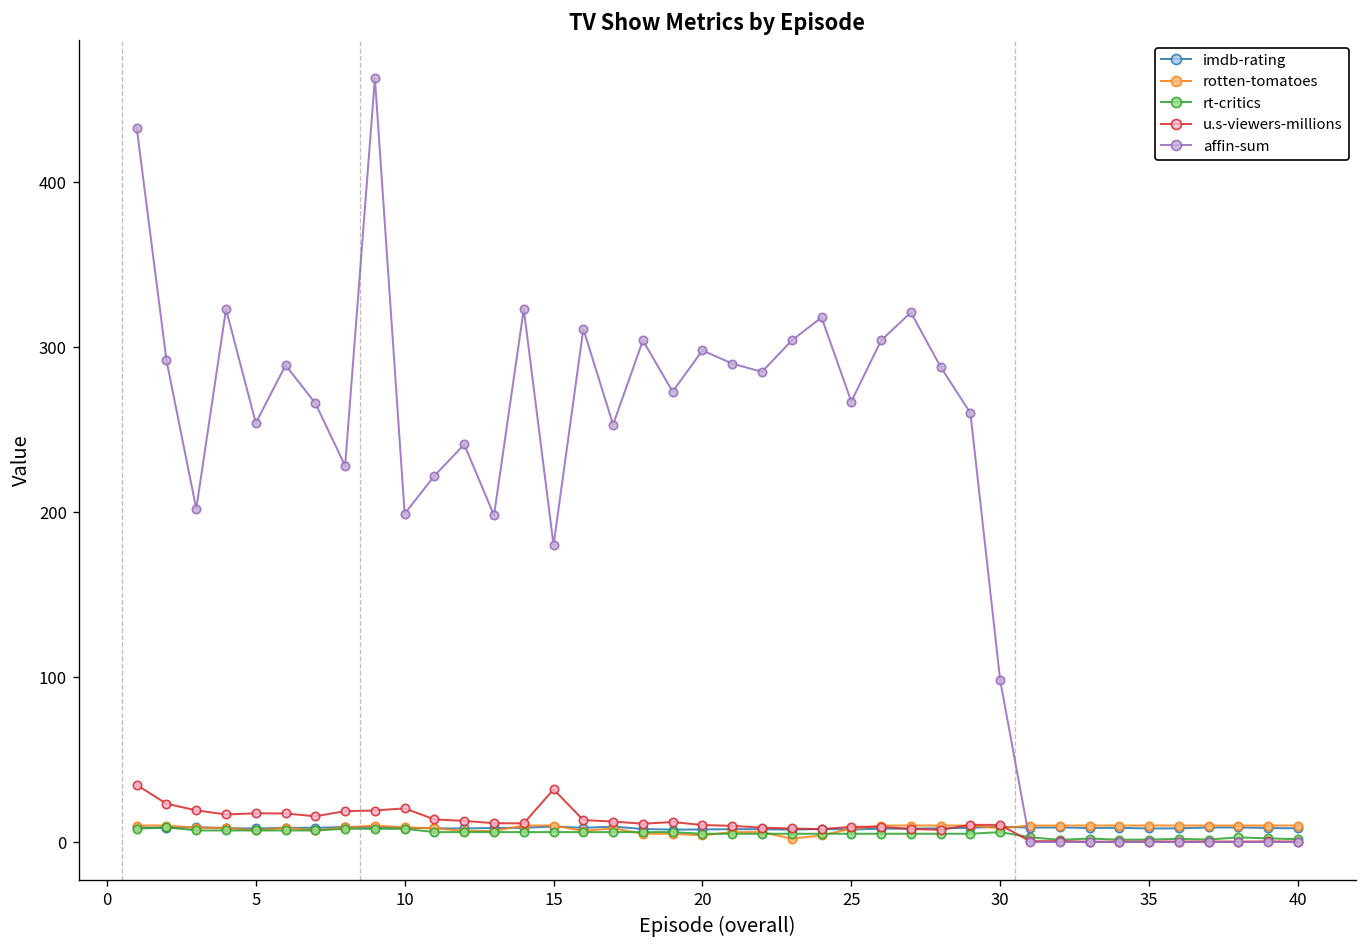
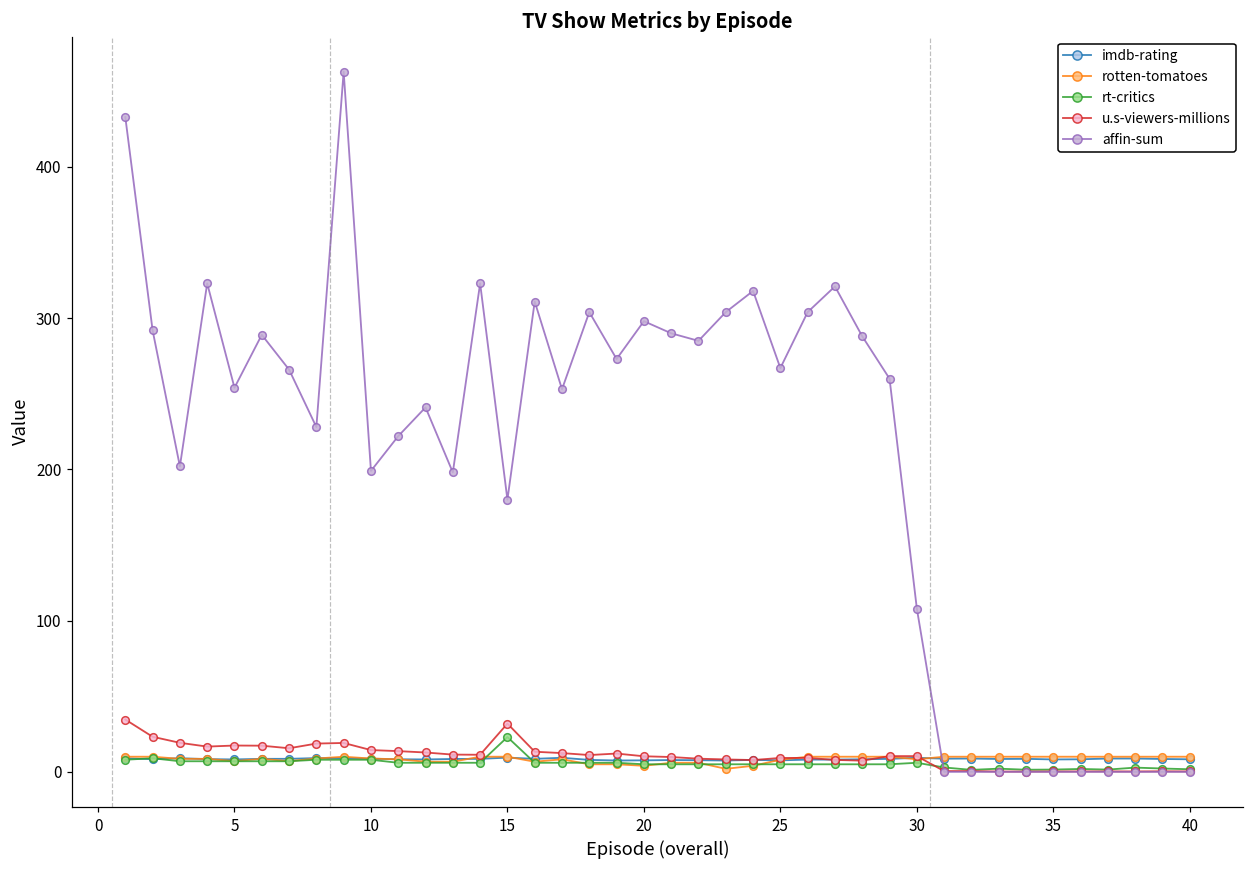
u.s-viewers-millions, 10: 20 -> 14
rt-critics, 15: 6 -> 23
affin-sum, 30: 98 -> 108
